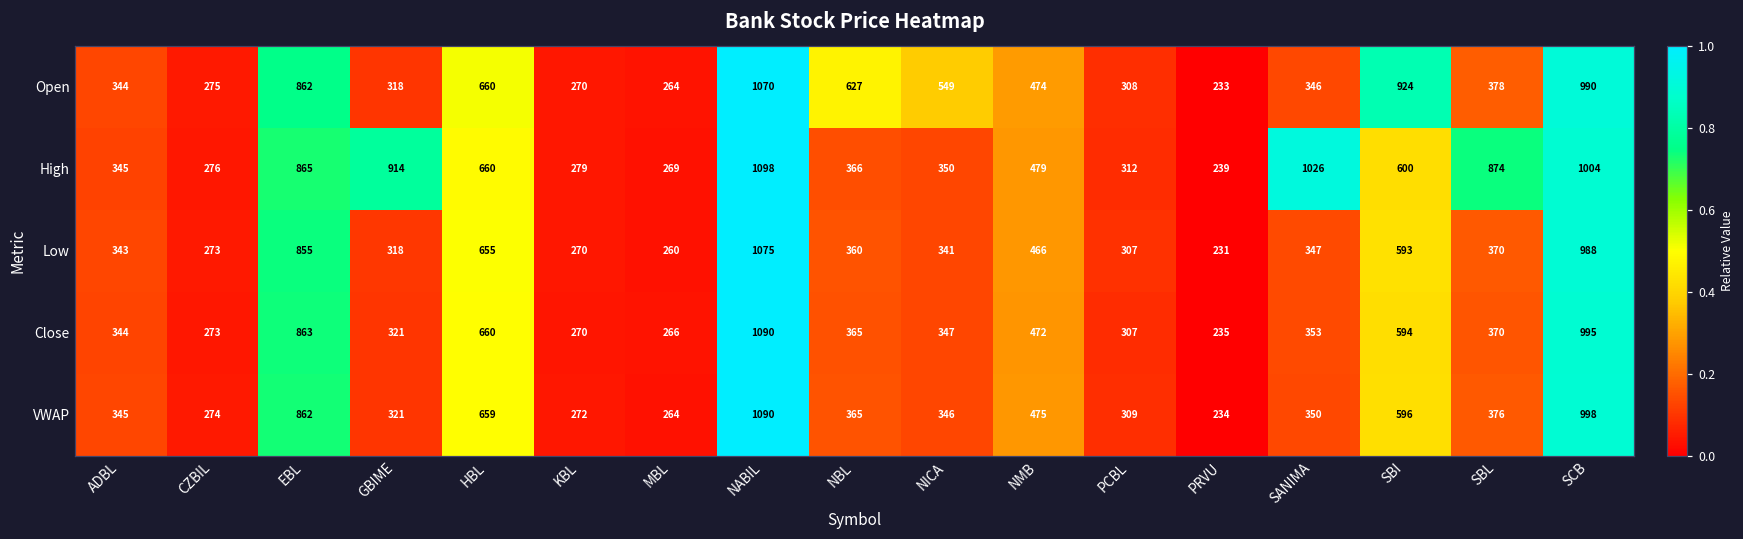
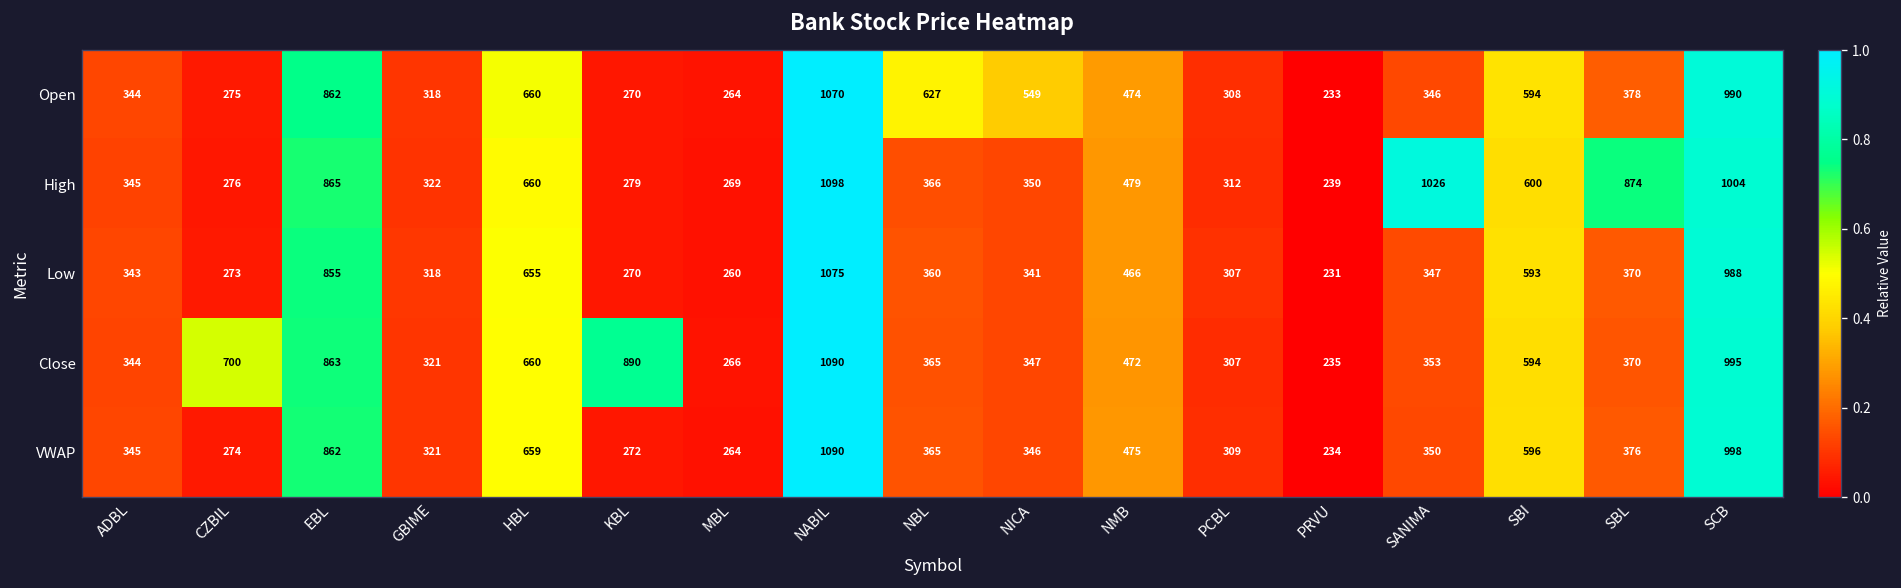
Open, SBI: 924 -> 594
High, GBIME: 914 -> 322
Close, CZBIL: 273 -> 700
Close, KBL: 270 -> 890
